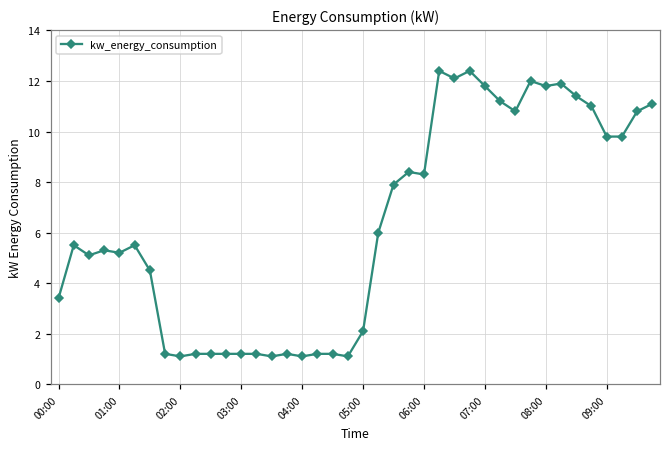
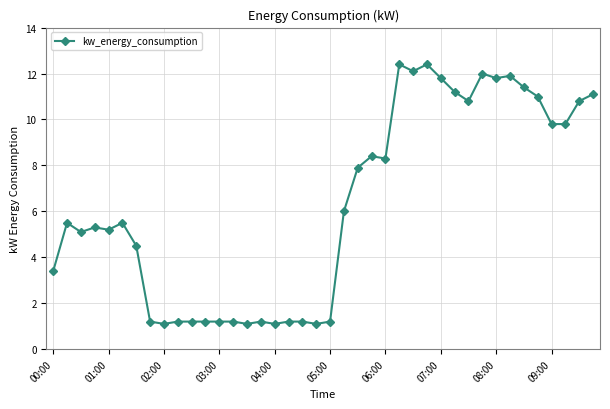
05:00: 2.1 -> 1.2
